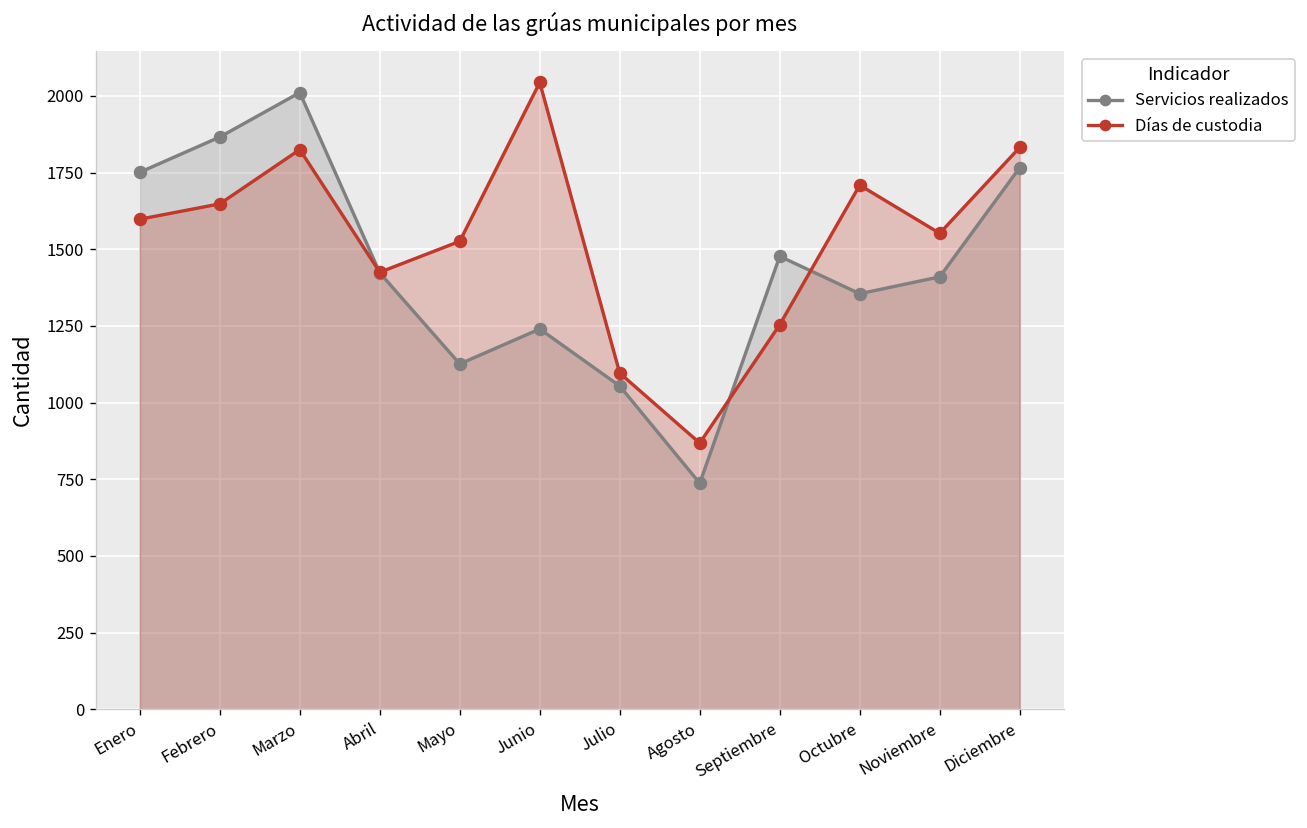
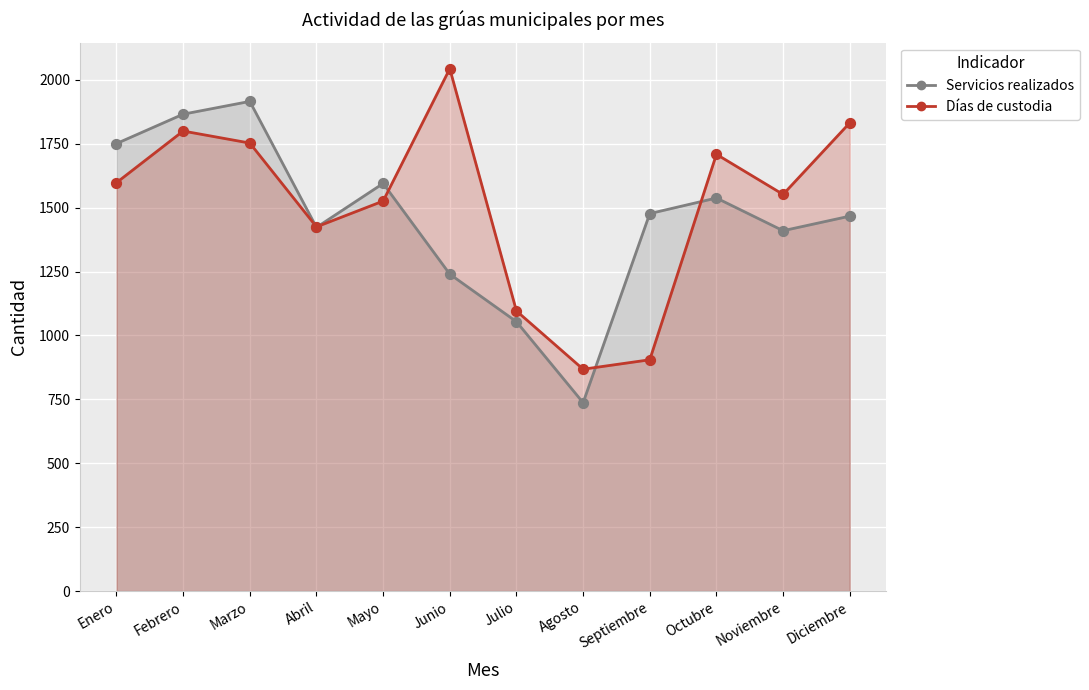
Días de custodia, Febrero: 1650 -> 1800
Servicios realizados, Marzo: 2010 -> 1920
Días de custodia, Marzo: 1830 -> 1750
Servicios realizados, Mayo: 1130 -> 1600
Días de custodia, Septiembre: 1250 -> 910
Servicios realizados, Octubre: 1360 -> 1540
Servicios realizados, Diciembre: 1770 -> 1470
